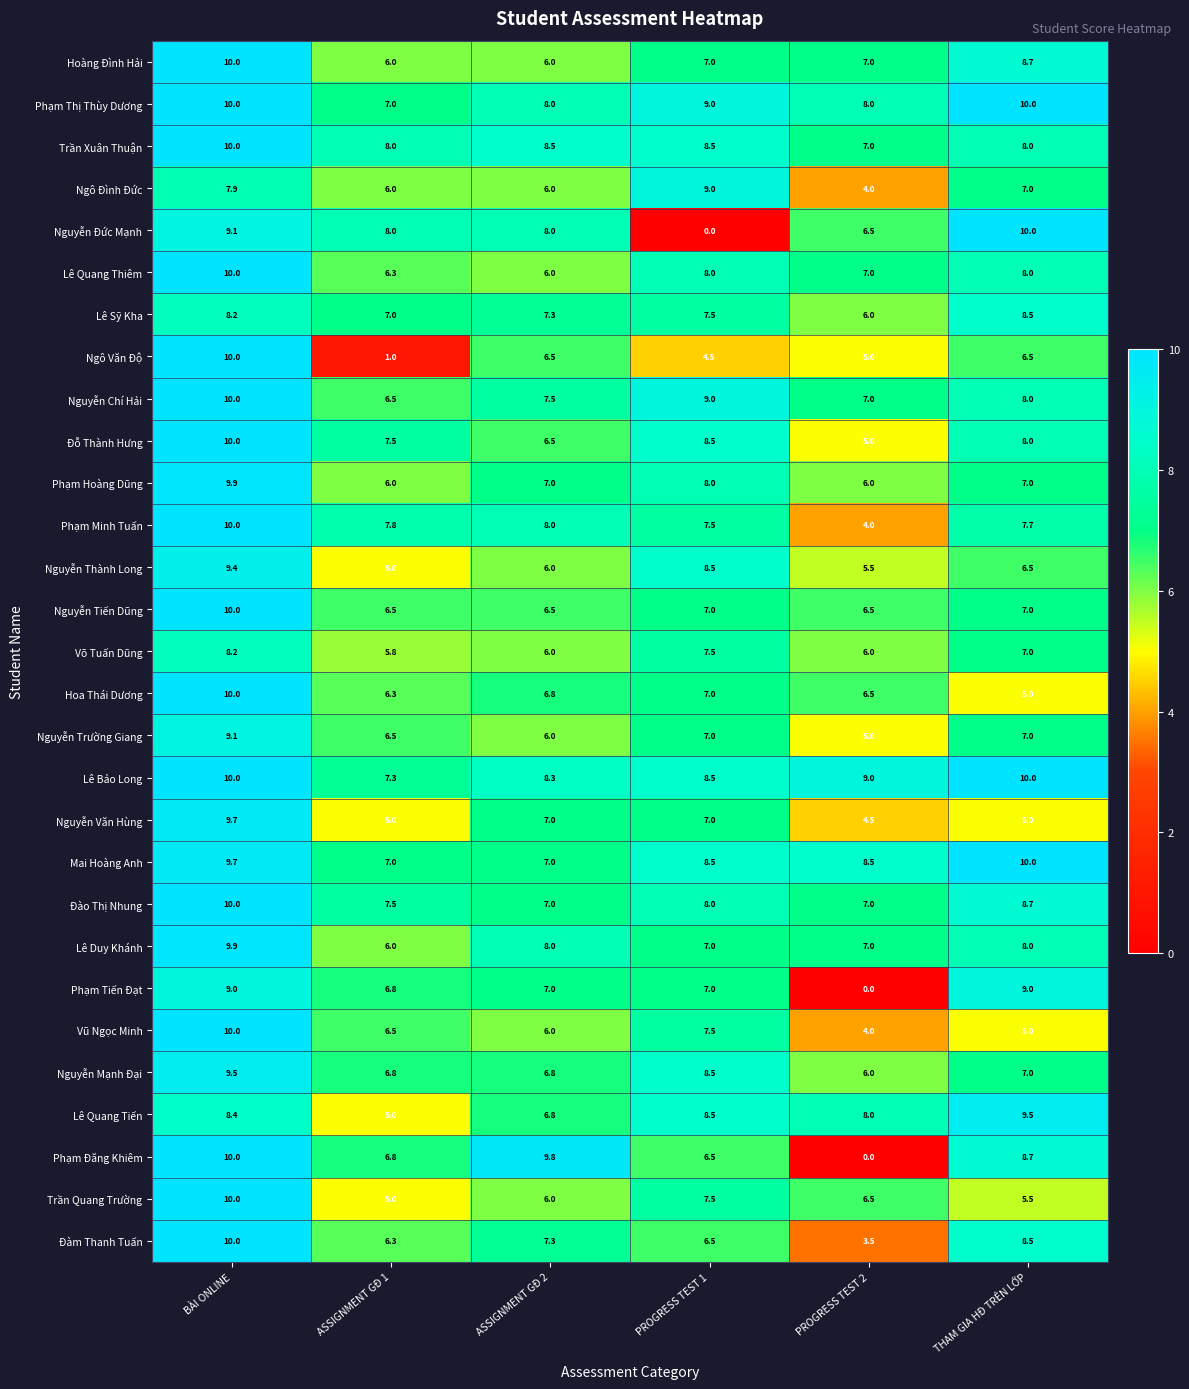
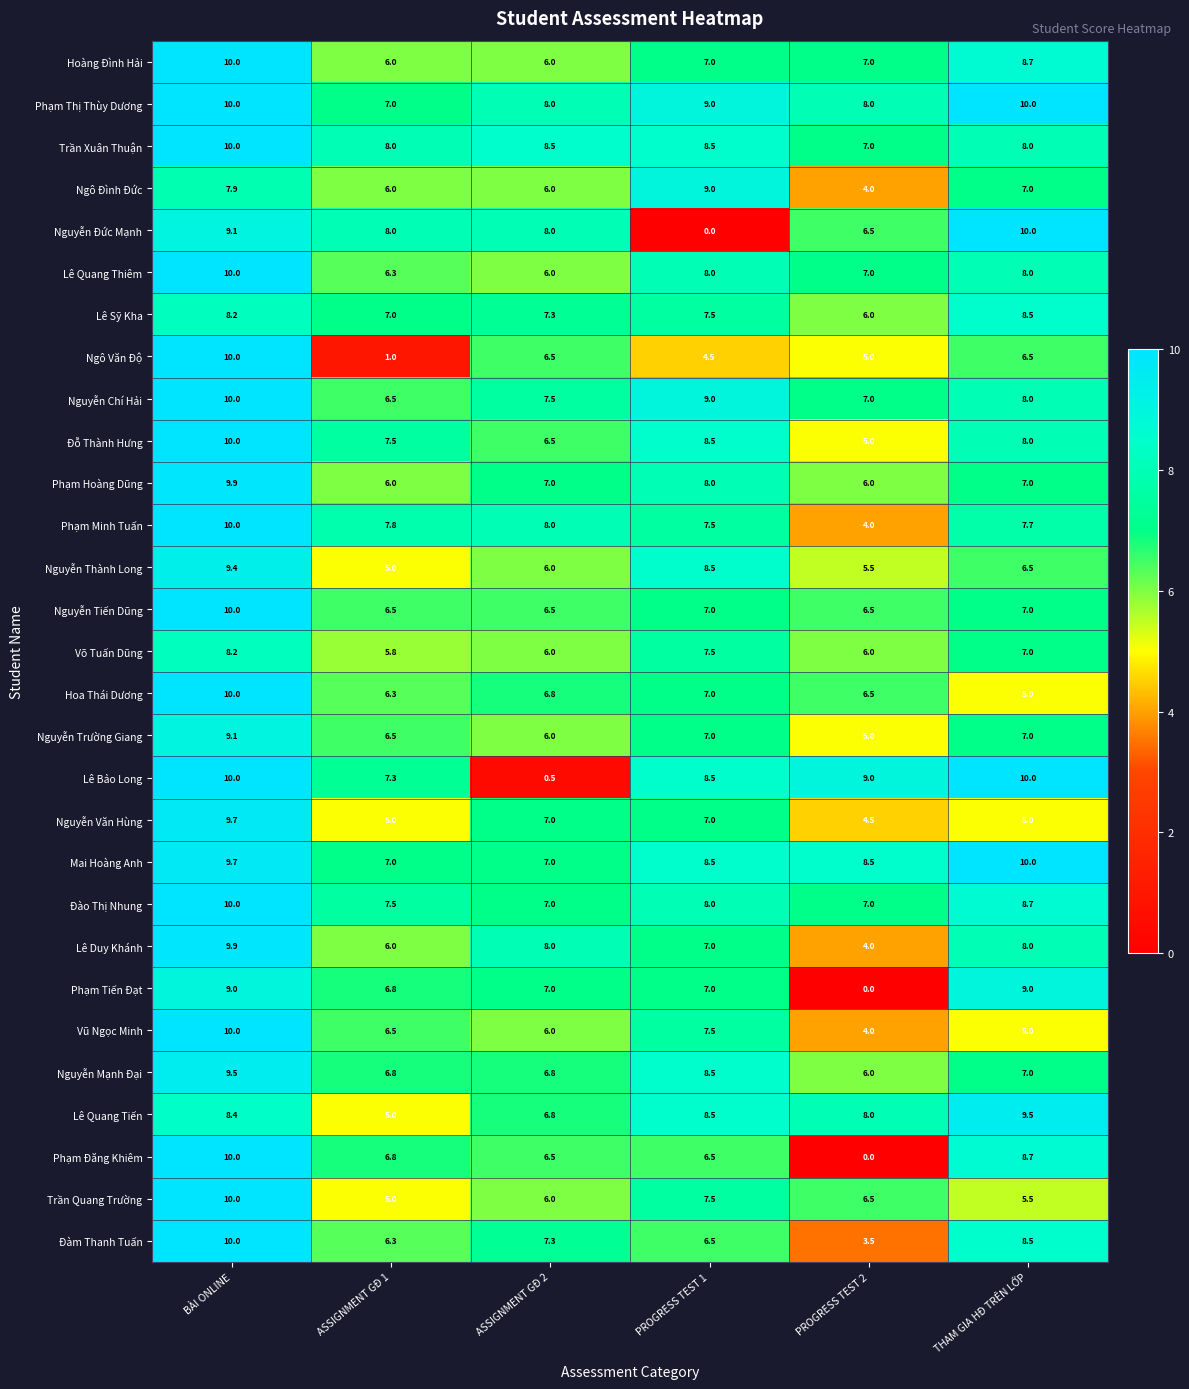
Lê Bảo Long, ASSIGNMENT GĐ 2: 8.3 -> 0.5
Lê Duy Khánh, PROGRESS TEST 2: 7.0 -> 4.0
Phạm Đăng Khiêm, ASSIGNMENT GĐ 2: 9.8 -> 6.5
